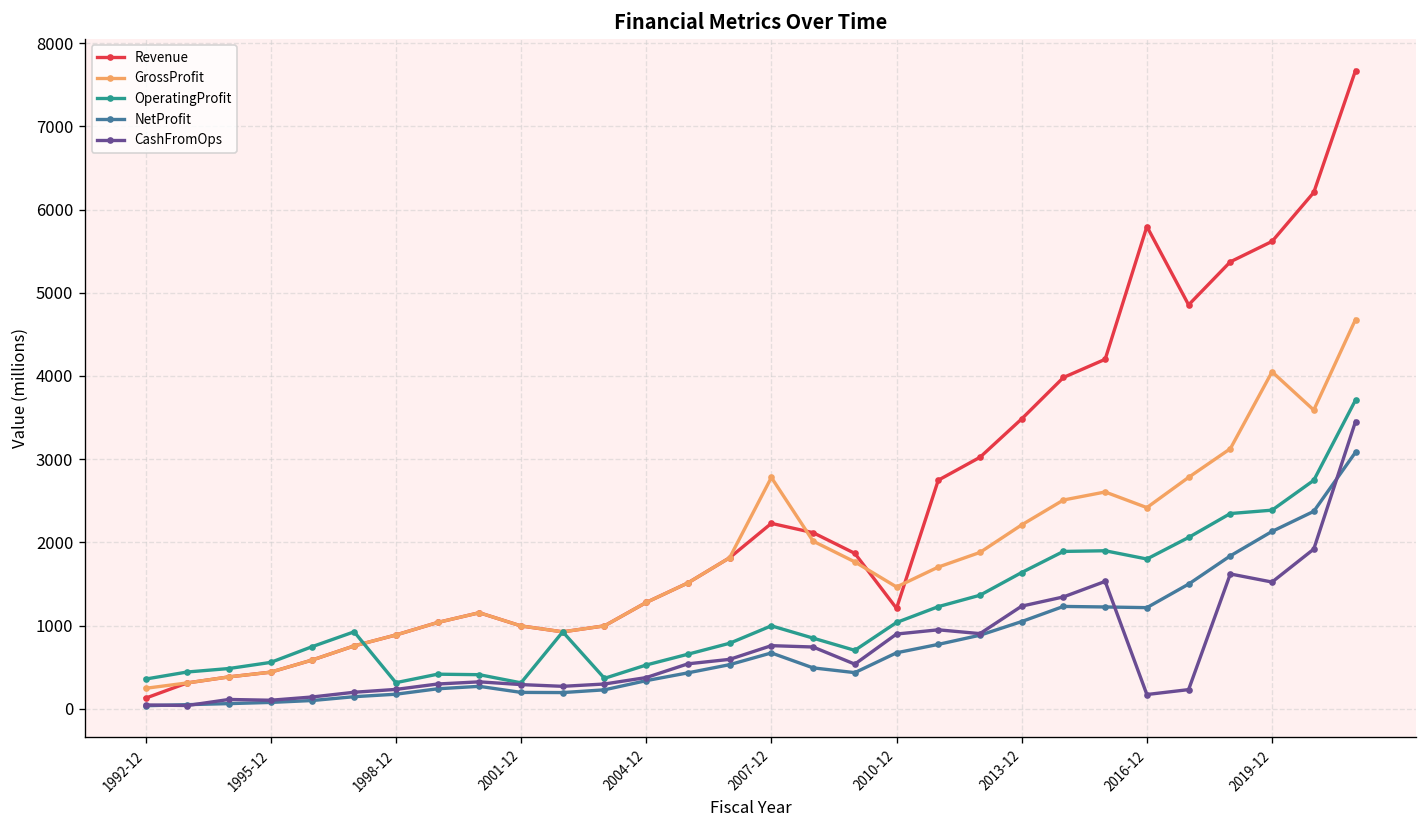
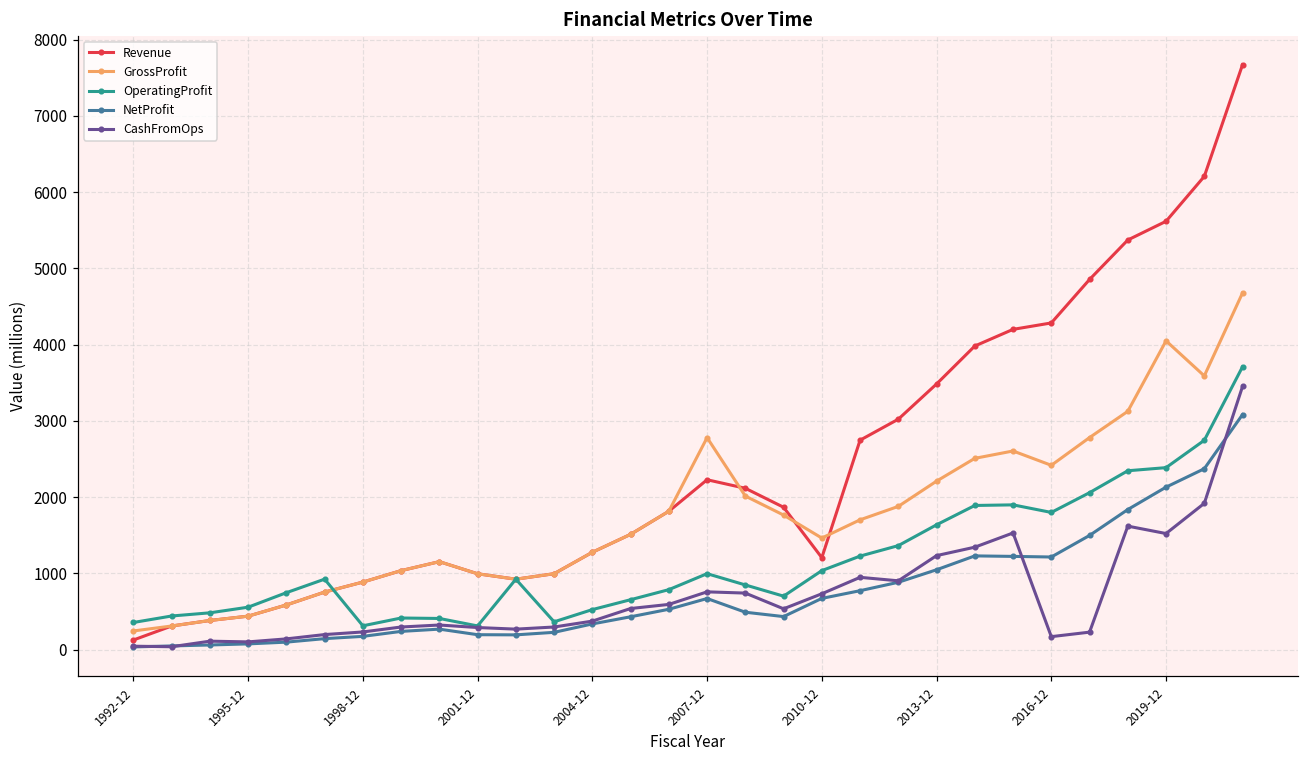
CashFromOps, 2010-12: 900 -> 700
Revenue, 2016-12: 5800 -> 4300
